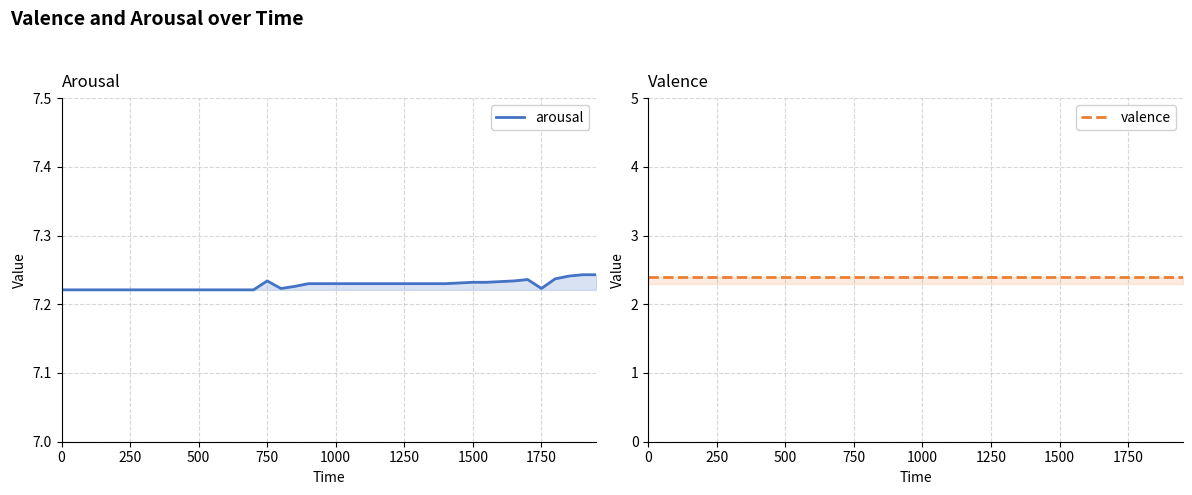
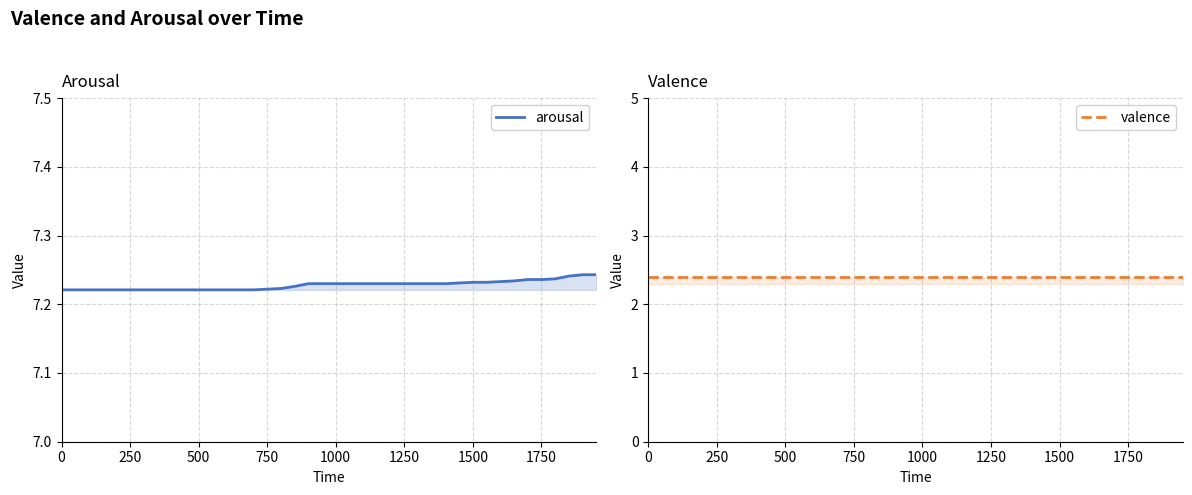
Arousal, 750: 7.23 -> 7.22
Arousal, 1750: 7.22 -> 7.24
